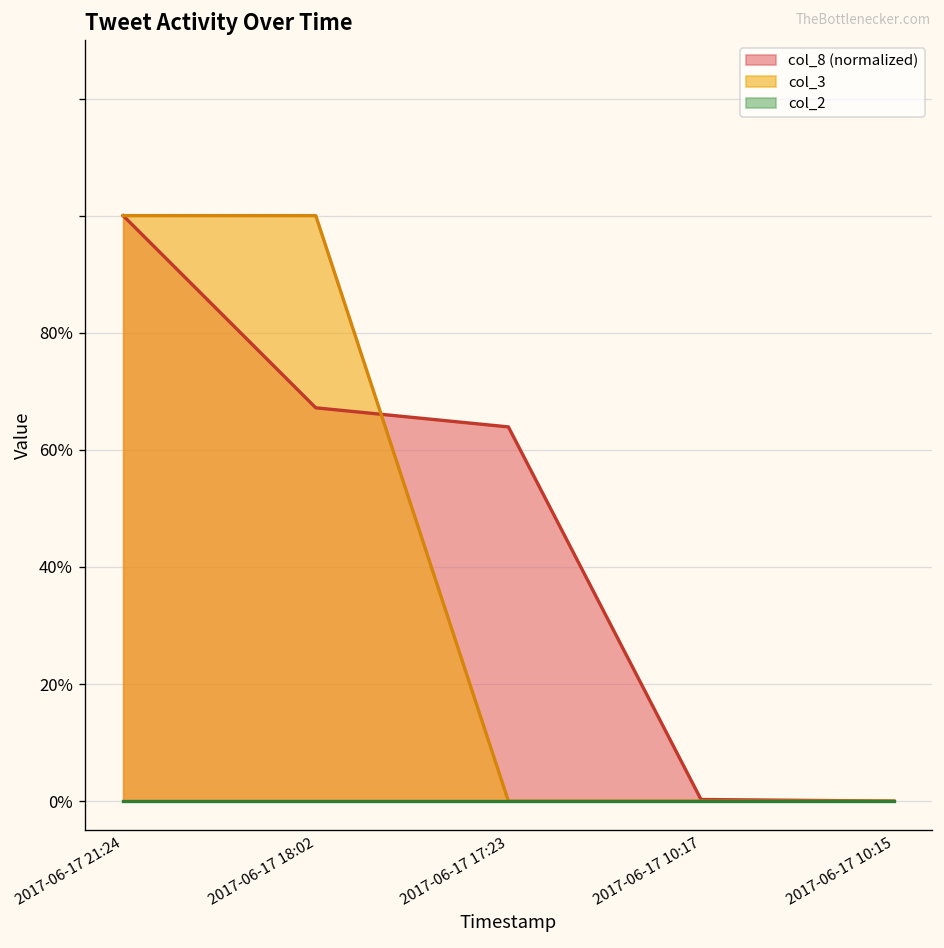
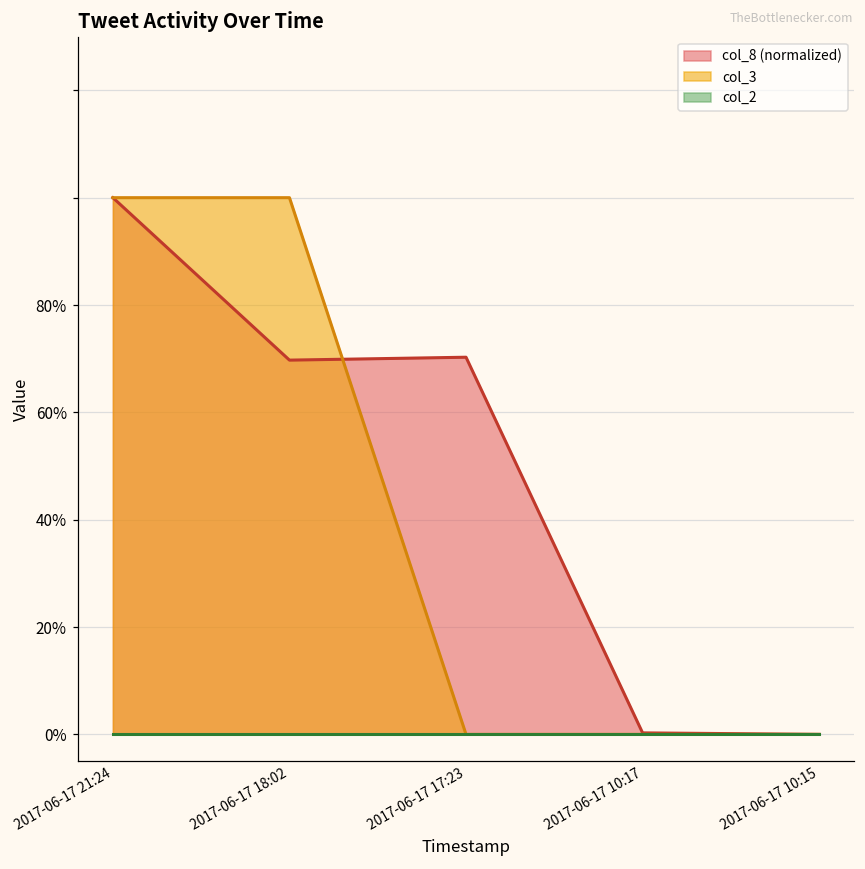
col_8 (normalized), 2017-06-17 18:02: 67% -> 70%
col_8 (normalized), 2017-06-17 17:23: 64% -> 70%
